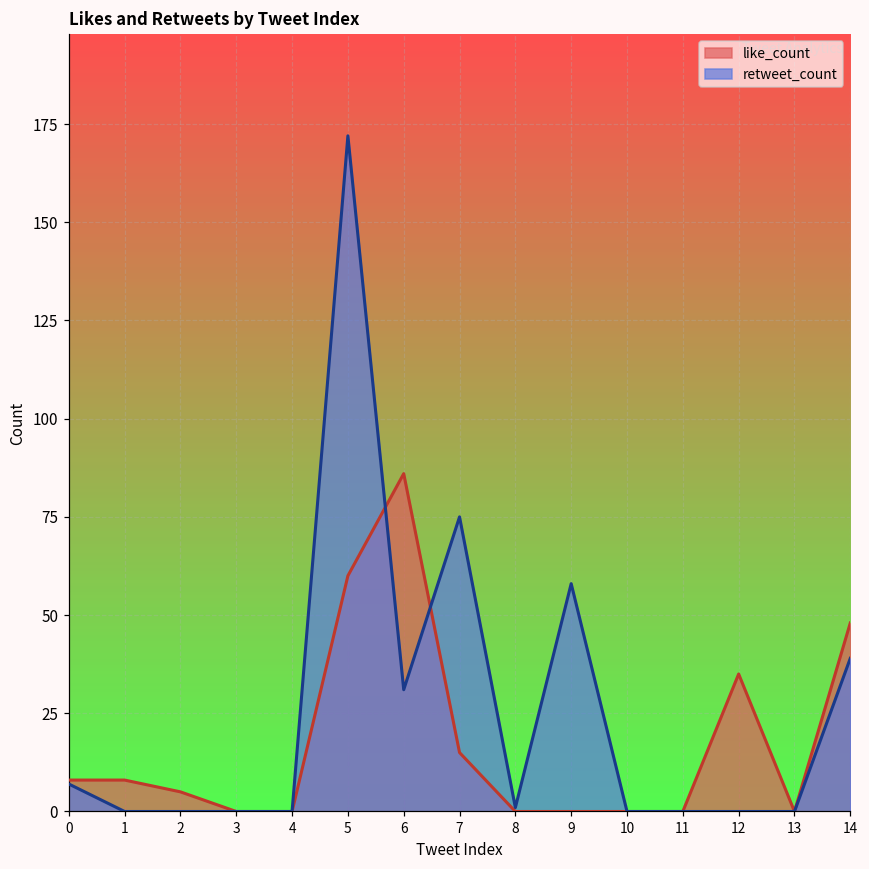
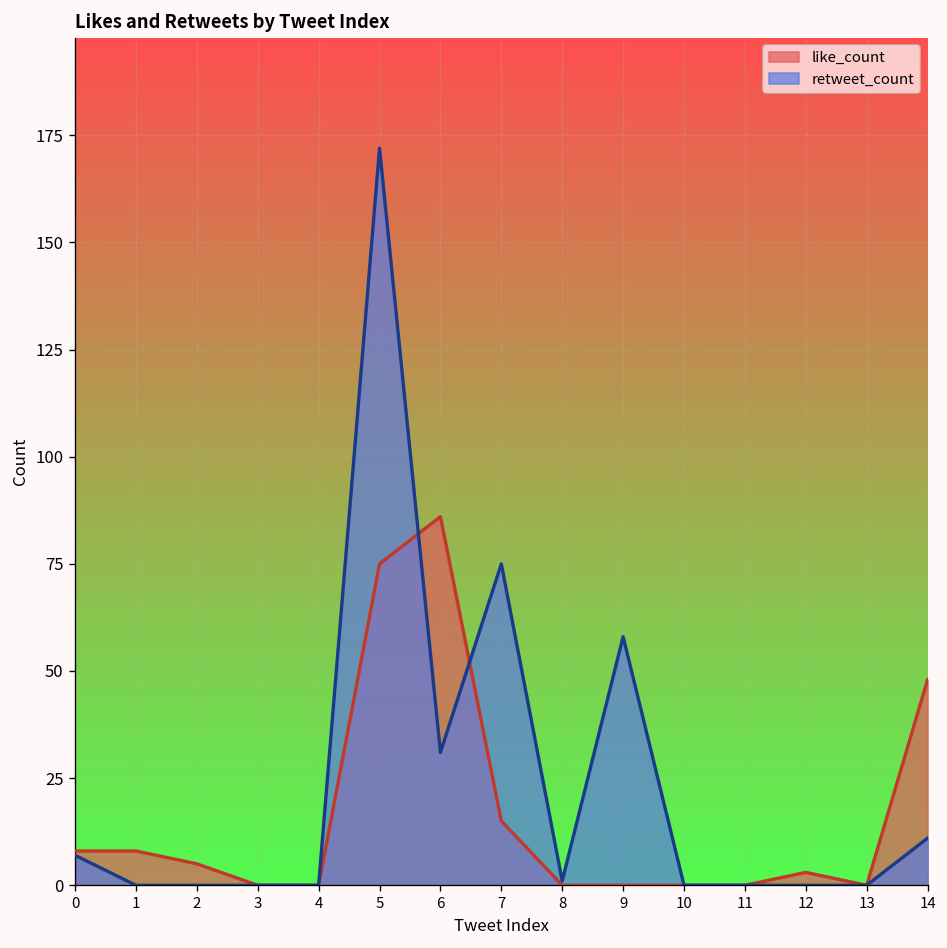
like_count, 5: 60 -> 75
like_count, 12: 35 -> 3
retweet_count, 14: 39 -> 11
